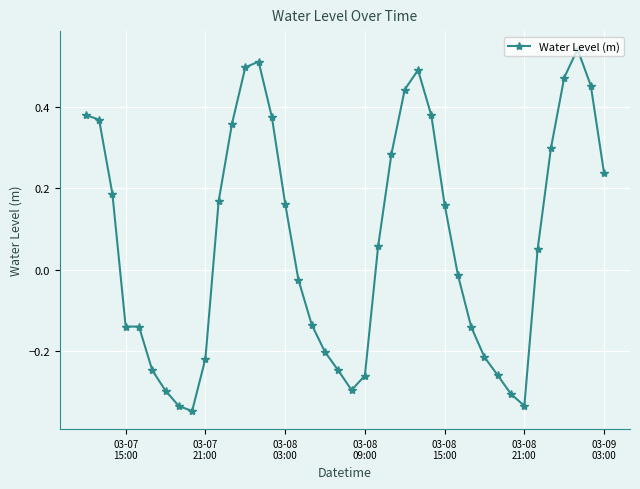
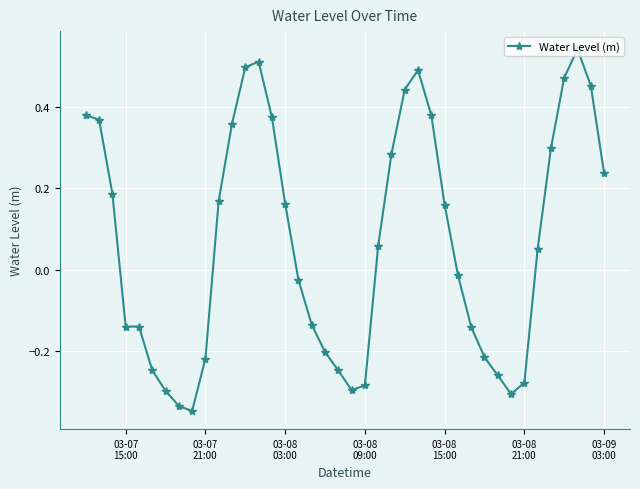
03-08 09:00: -0.26 -> -0.28
03-08 21:00: -0.33 -> -0.28
